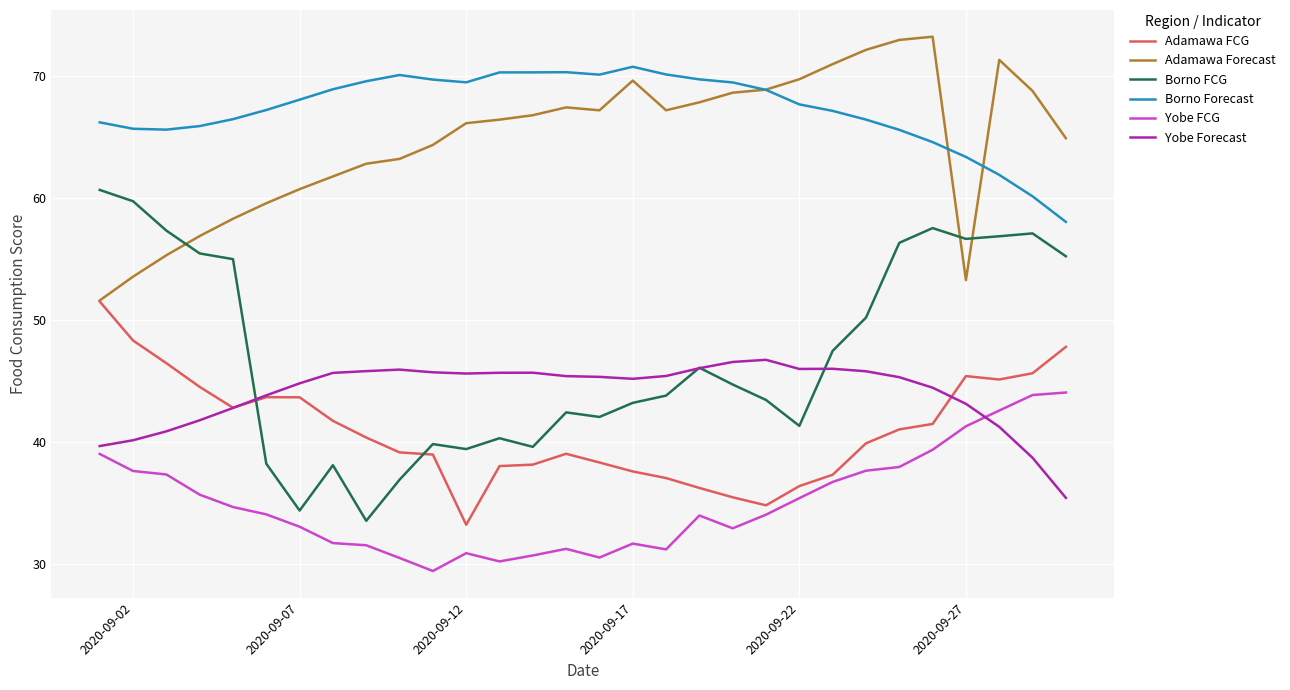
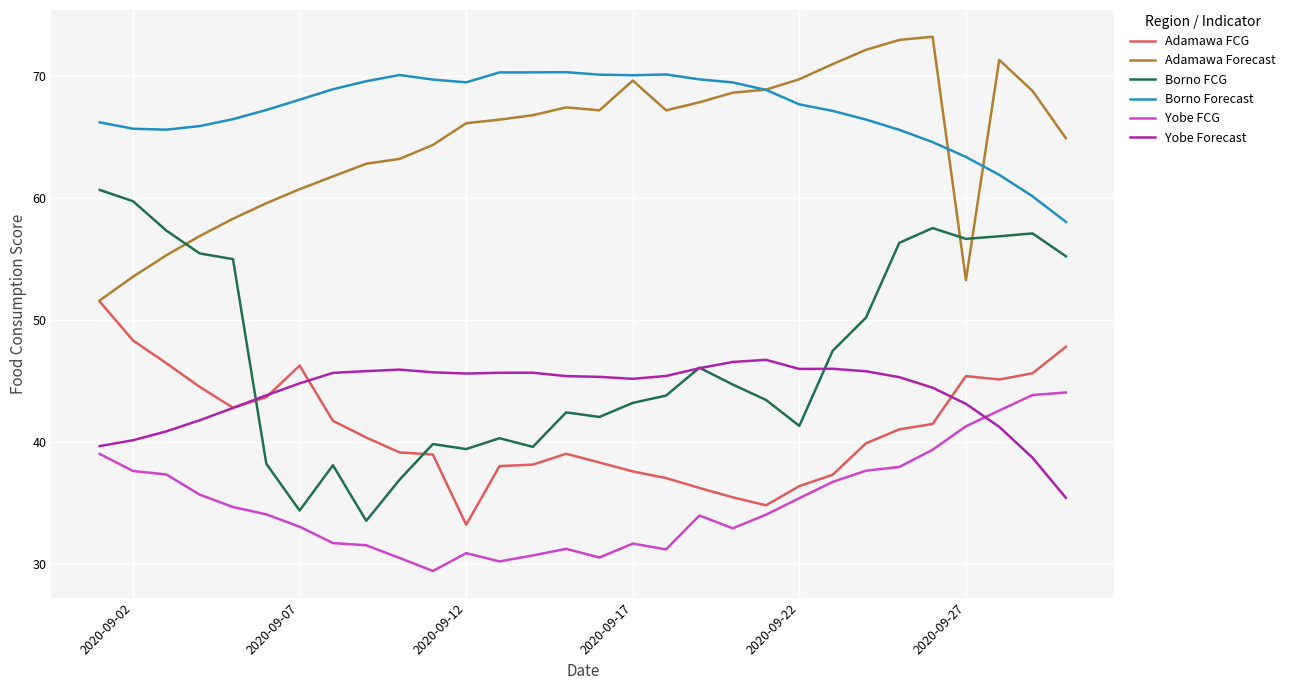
Adamawa FCG, 2020-09-07: 43.7 -> 46.3
Borno Forecast, 2020-09-17: 70.7 -> 70.0
